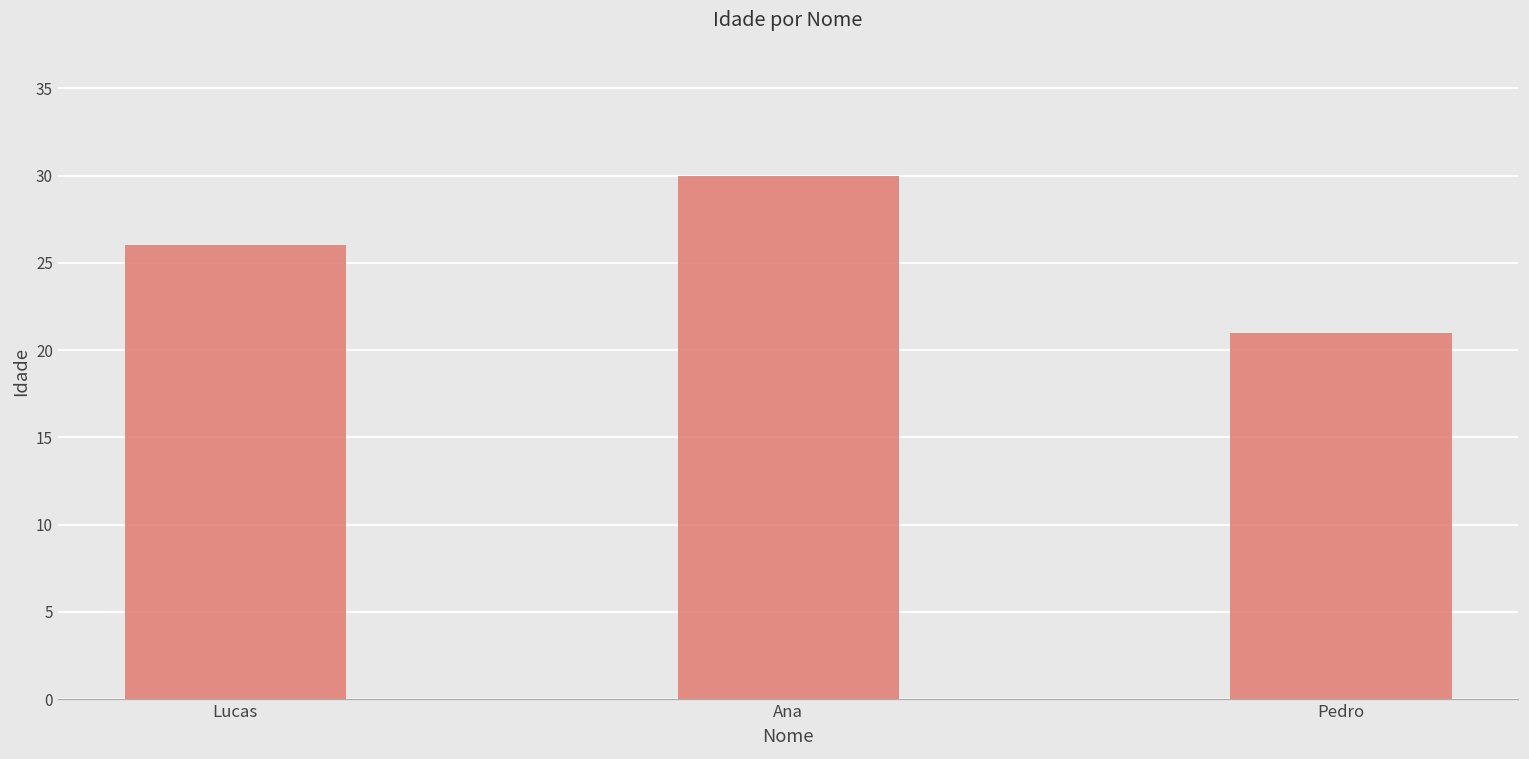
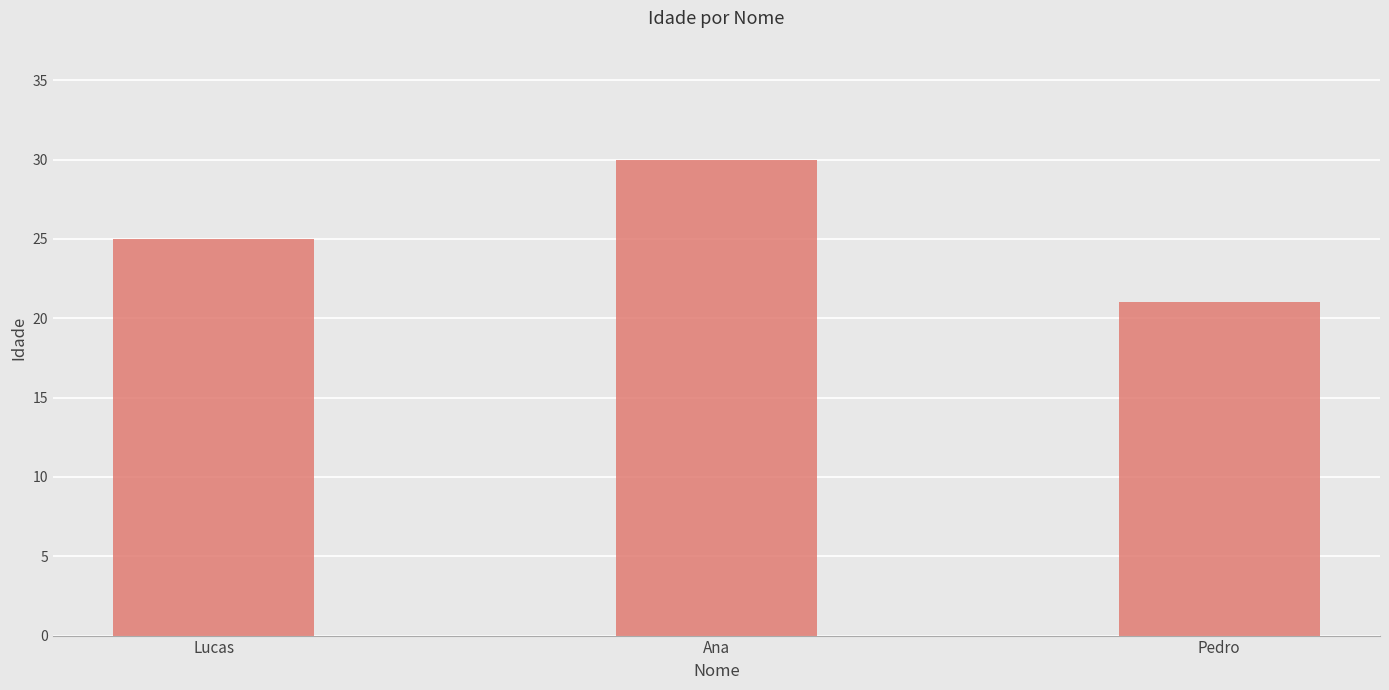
Lucas: 26 -> 25
